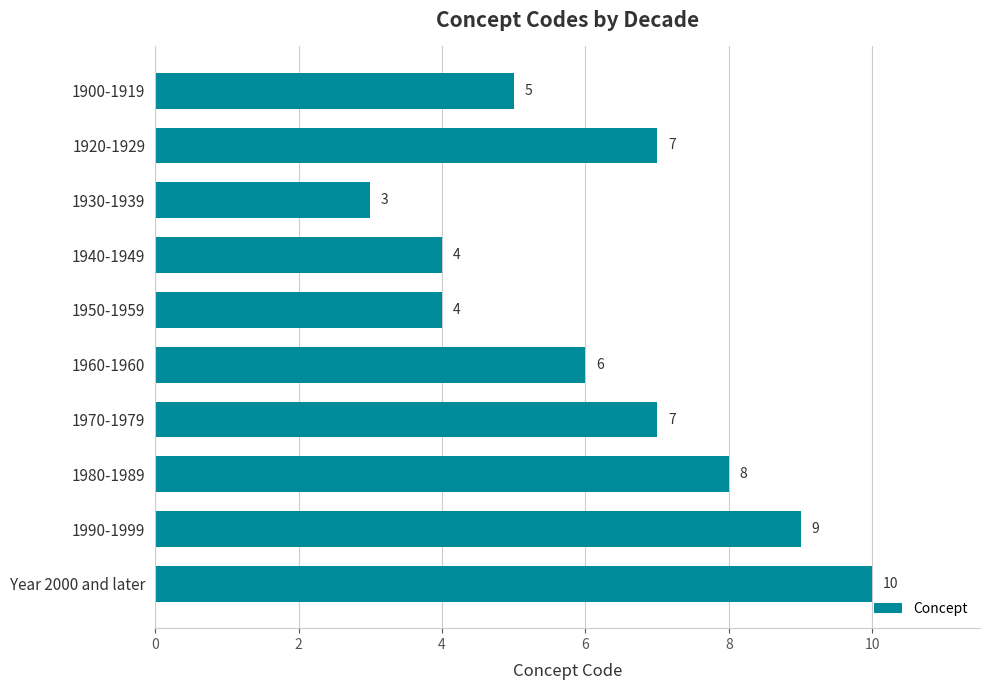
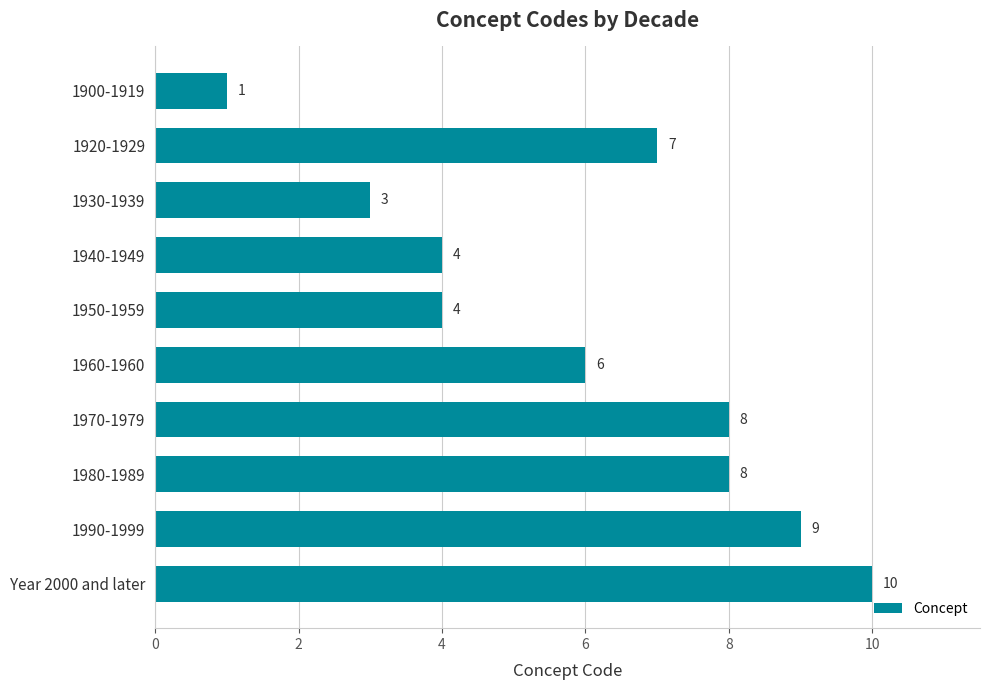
1900-1919: 5 -> 1
1970-1979: 7 -> 8
